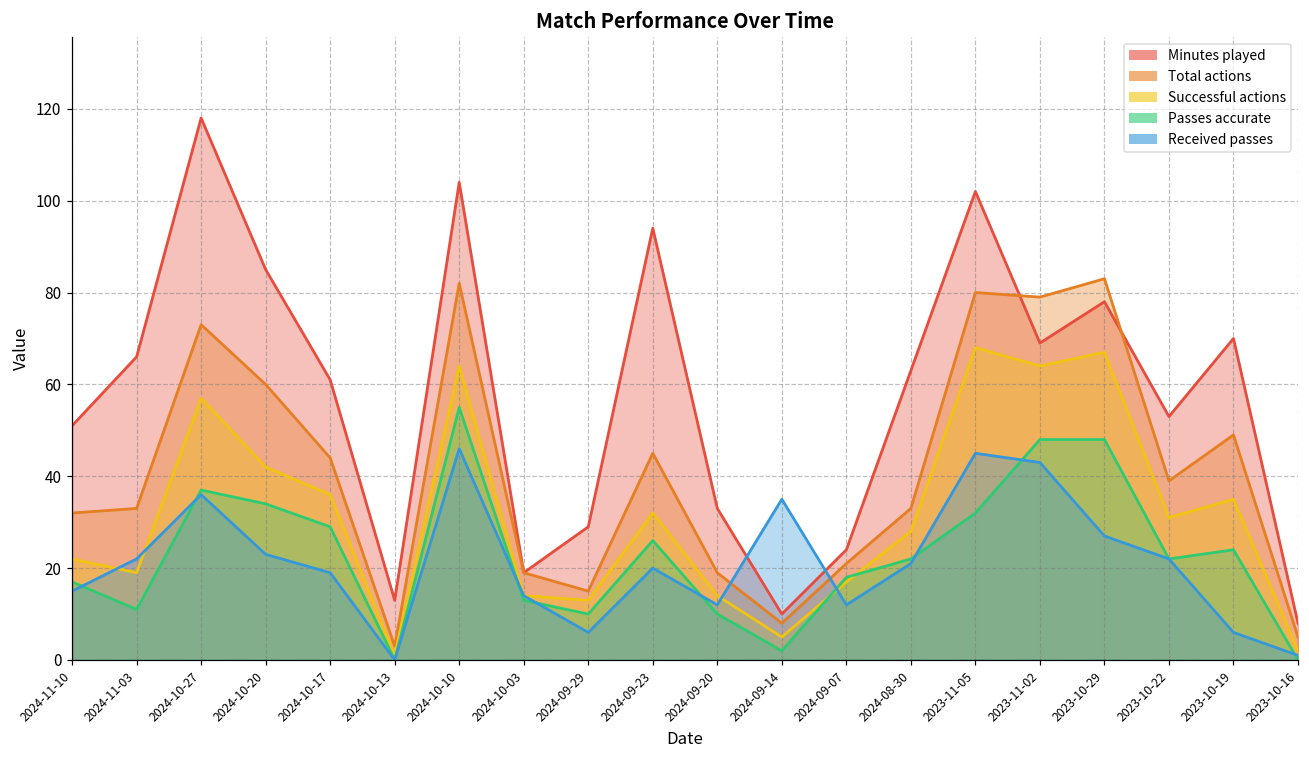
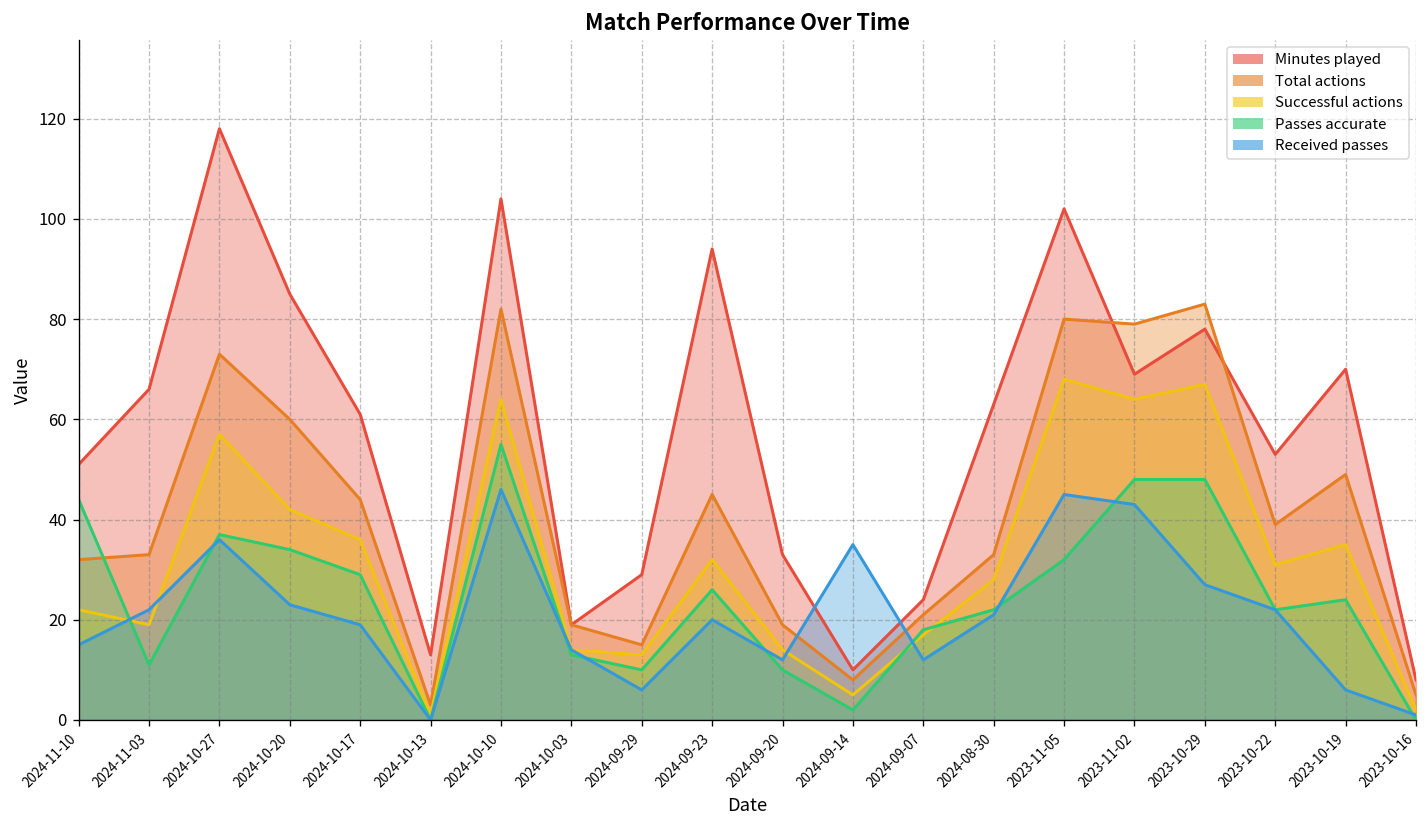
Passes accurate, 2024-11-10: 17 -> 44
